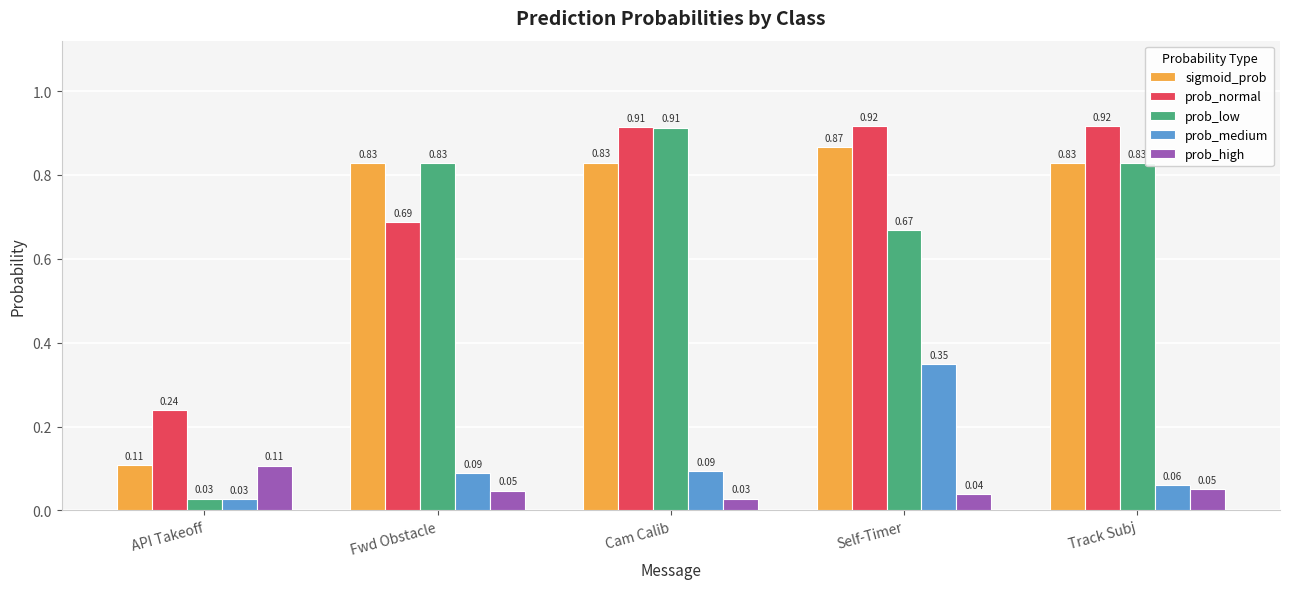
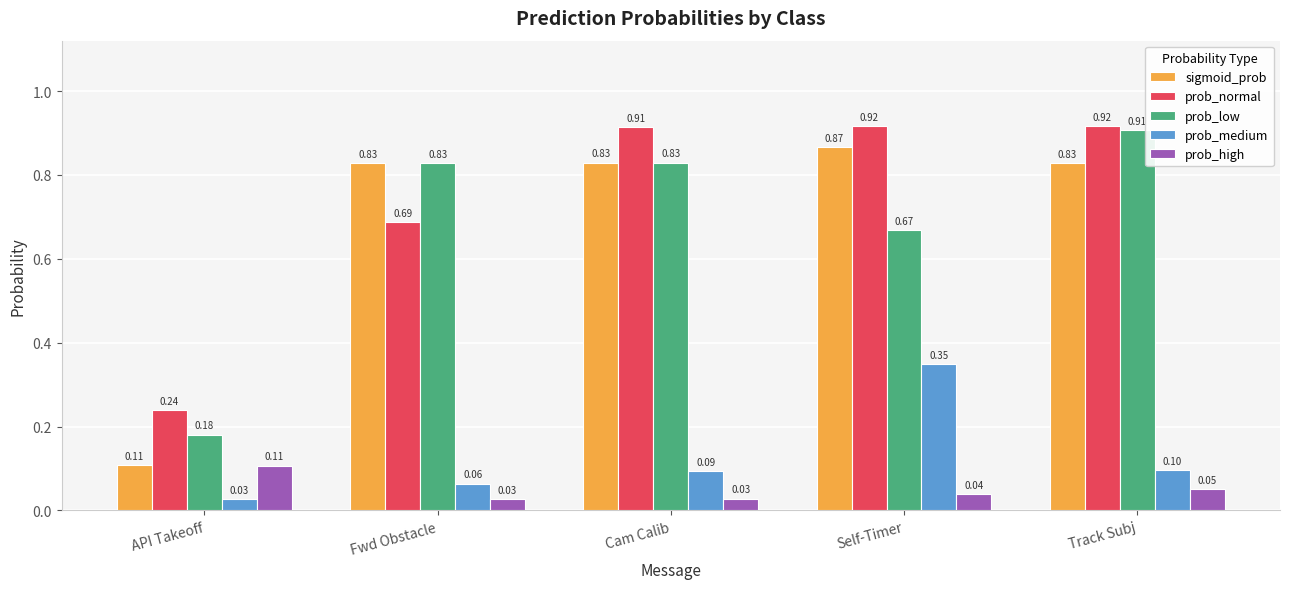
prob_low, API Takeoff: 0.03 -> 0.18
prob_medium, Fwd Obstacle: 0.09 -> 0.06
prob_high, Fwd Obstacle: 0.05 -> 0.03
prob_low, Cam Calib: 0.91 -> 0.83
prob_low, Track Subj: 0.83 -> 0.91
prob_medium, Track Subj: 0.06 -> 0.10
